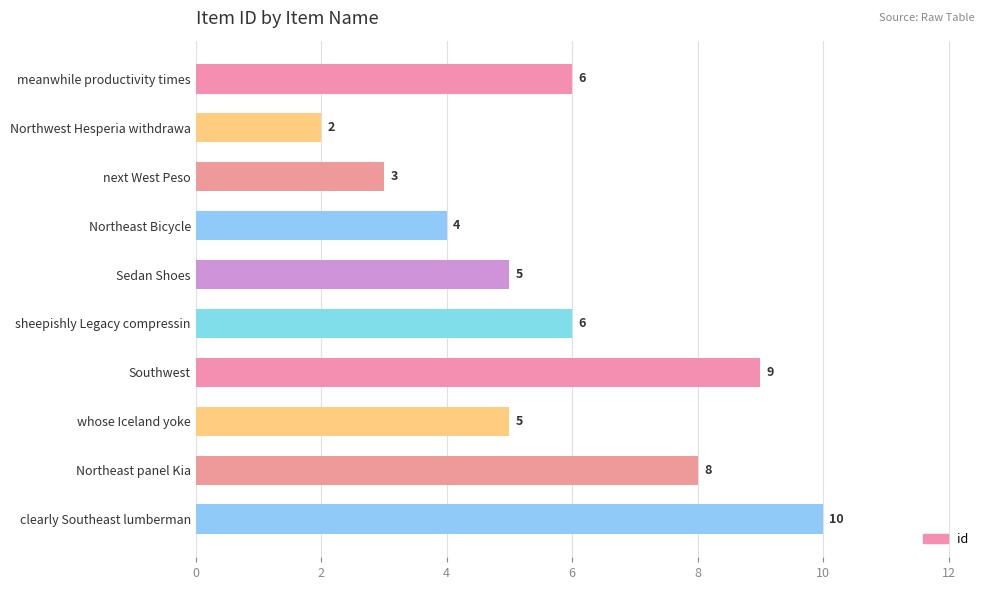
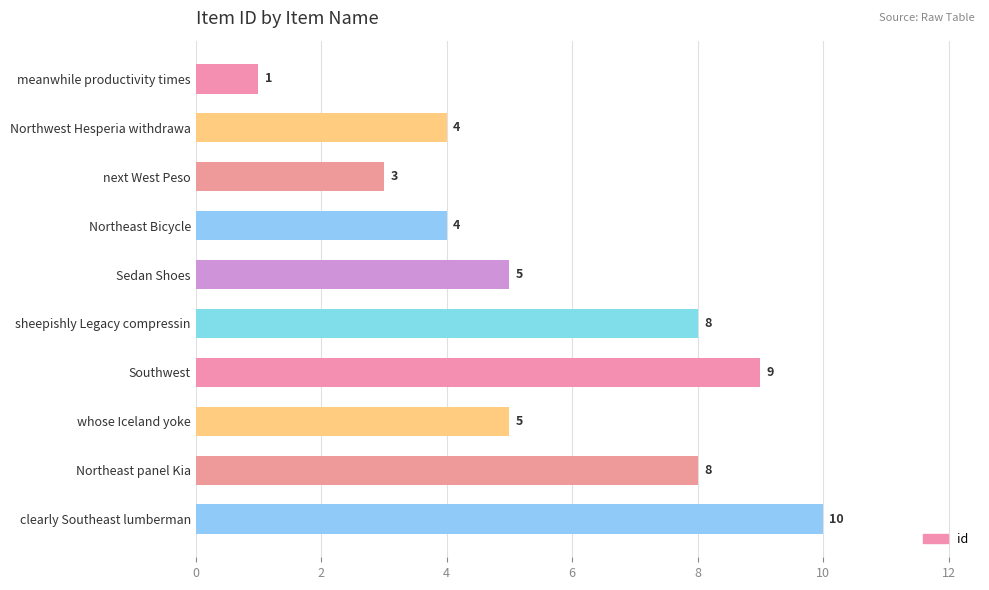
meanwhile productivity times: 6 -> 1
Northwest Hesperia withdrawa: 2 -> 4
sheepishly Legacy compressin: 6 -> 8
